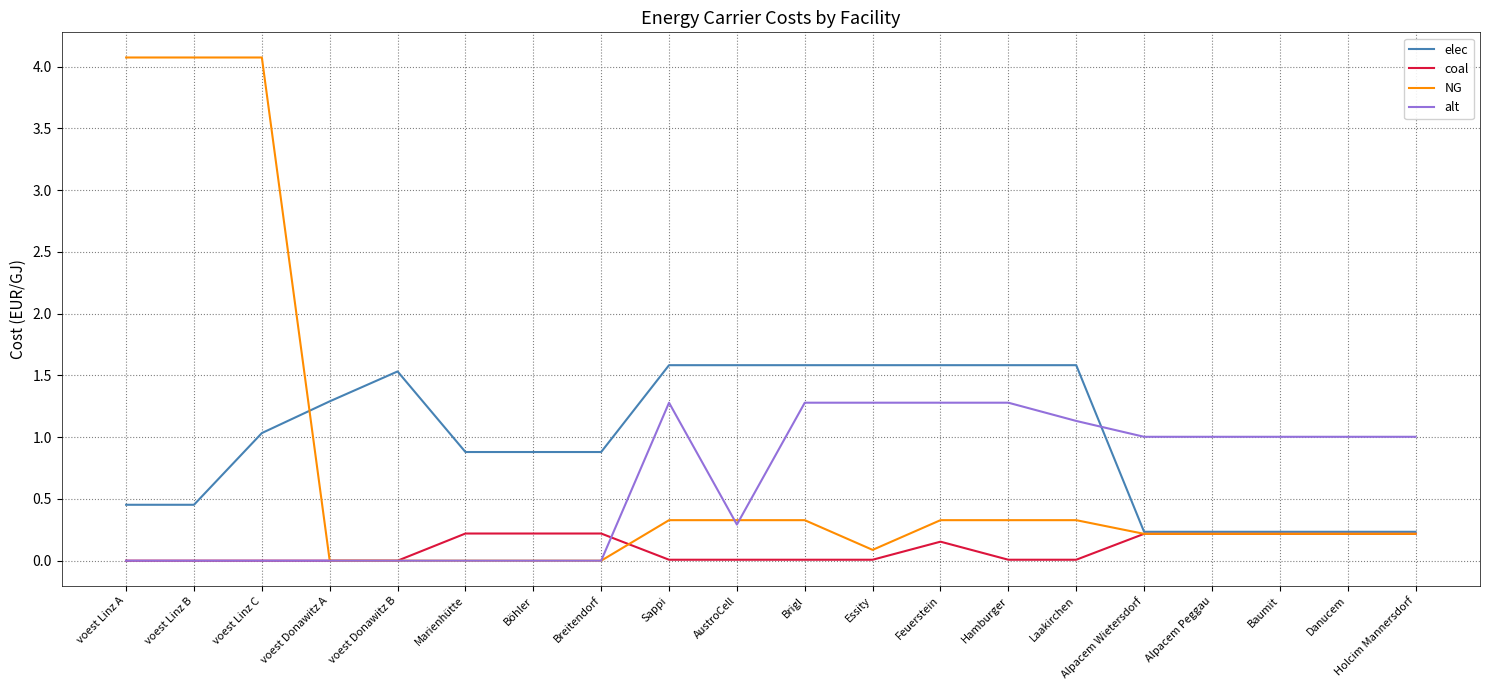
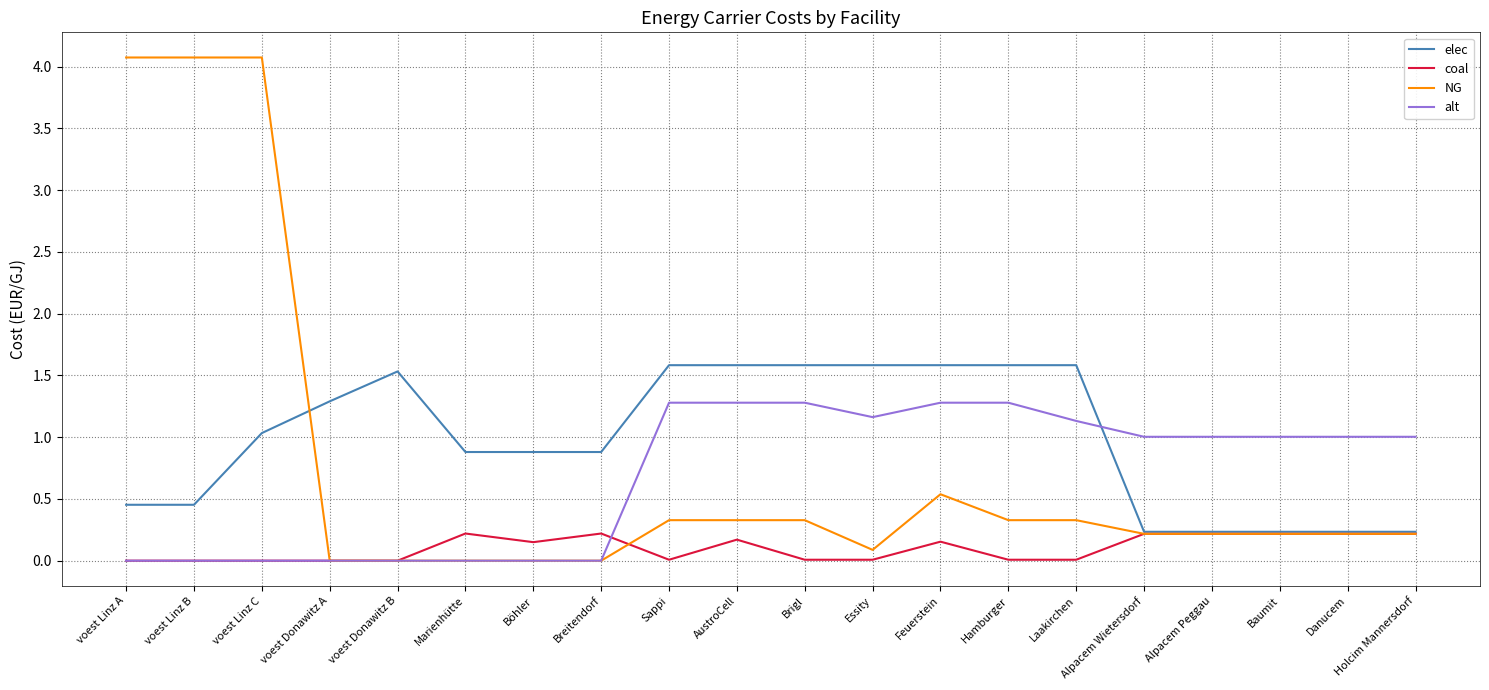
coal, Böhler: 0.22 -> 0.15
coal, AustroCell: 0.01 -> 0.17
alt, AustroCell: 0.29 -> 1.28
alt, Essity: 1.28 -> 1.16
NG, Feuerstein: 0.33 -> 0.54
